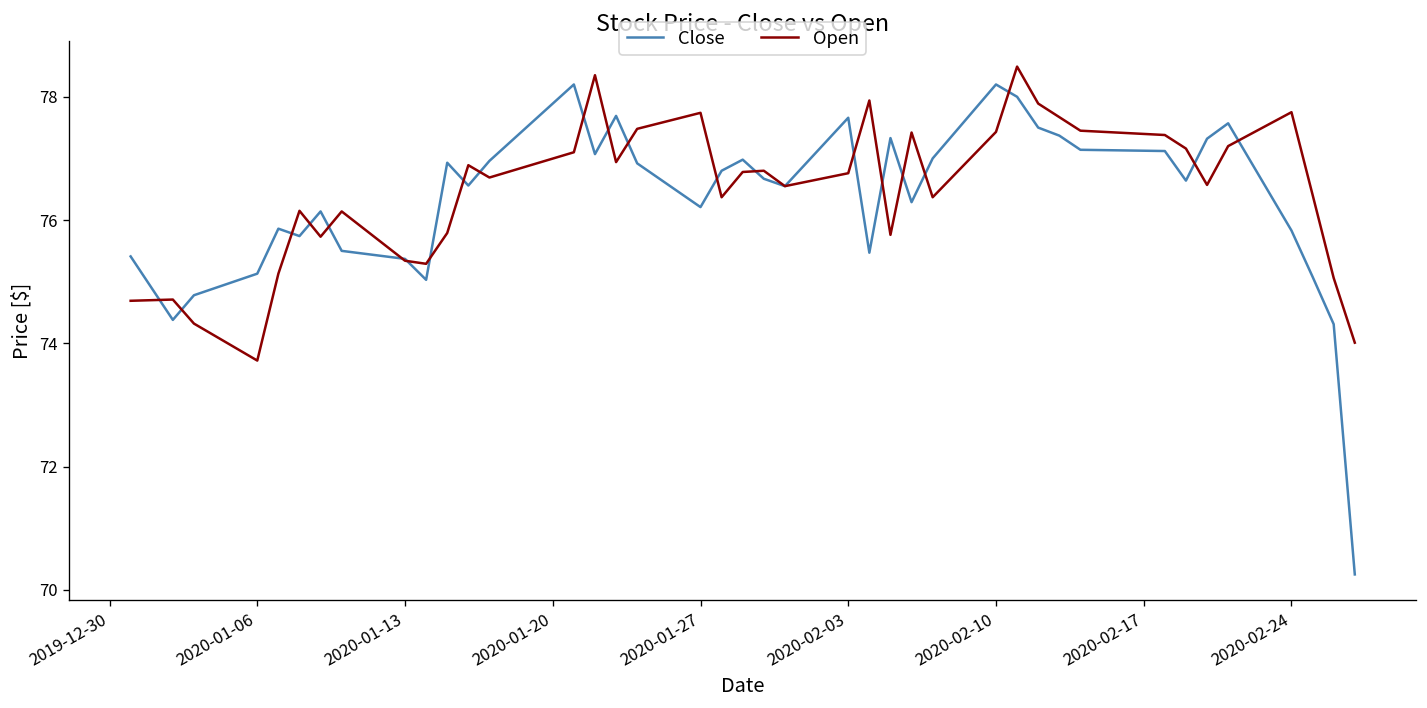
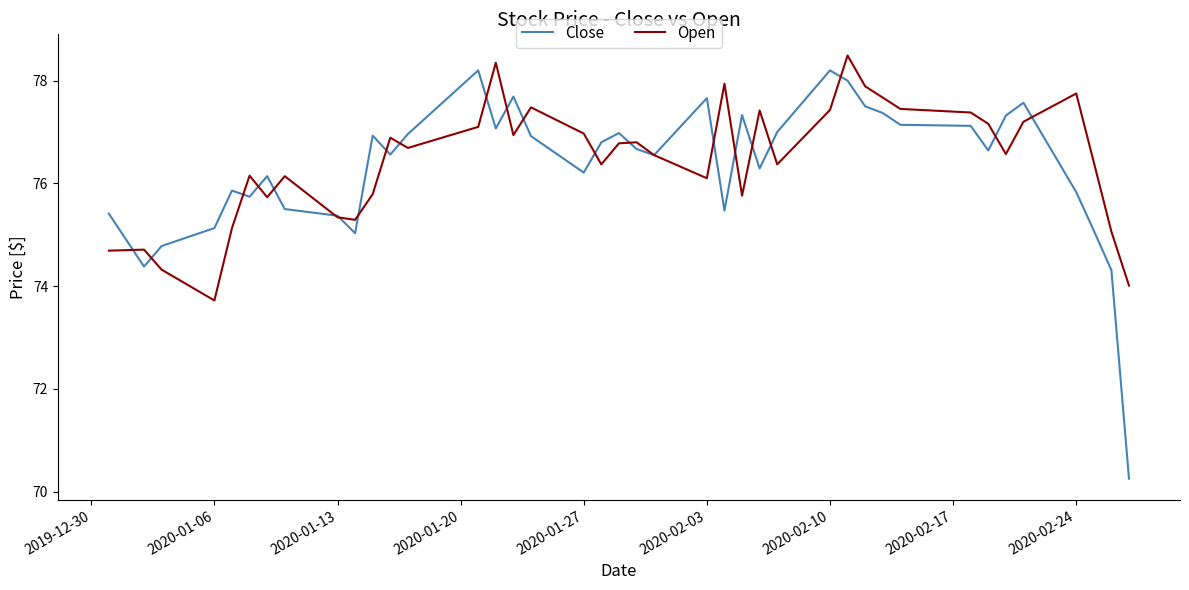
Open, 2020-01-27: 77.7 -> 77.0
Open, 2020-02-03: 76.8 -> 76.1
